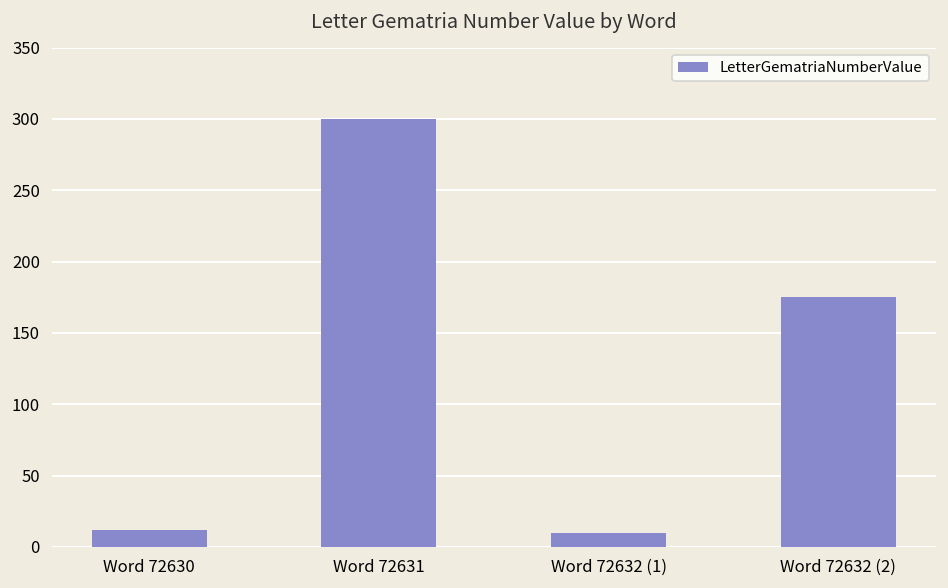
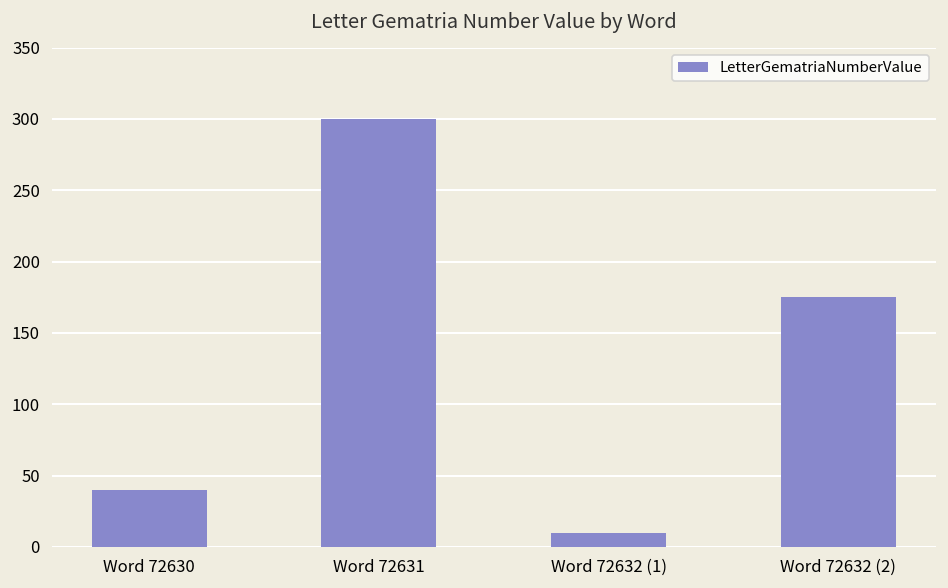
Word 72630: 12 -> 40
